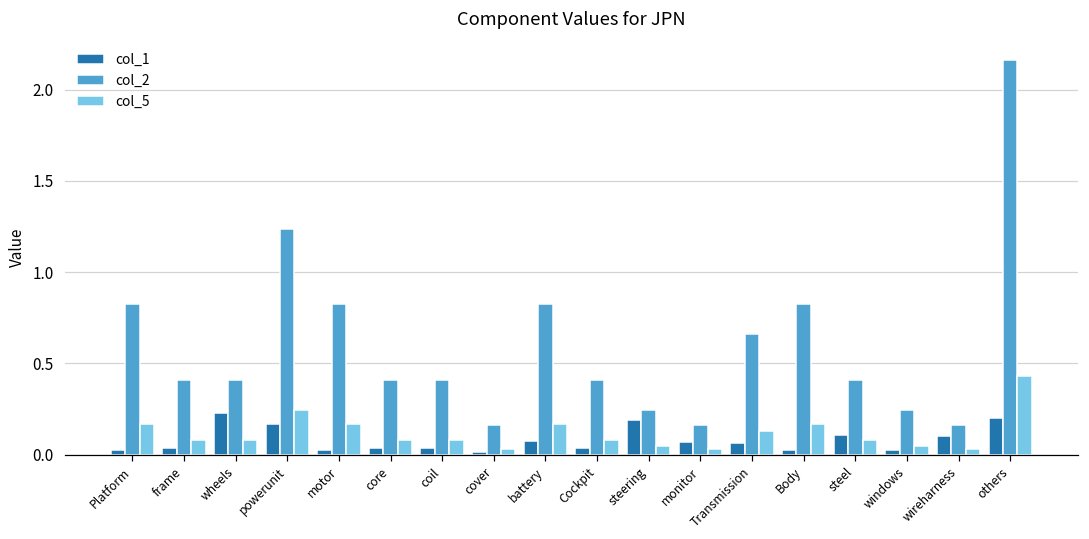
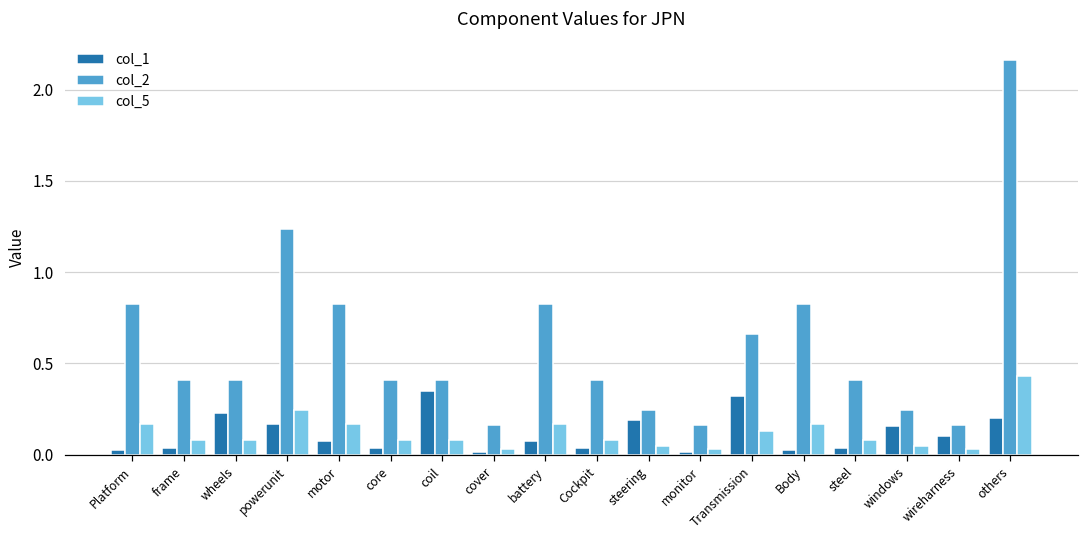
col_1, motor: 0.03 -> 0.08
col_1, coil: 0.04 -> 0.35
col_1, monitor: 0.07 -> 0.02
col_1, Transmission: 0.06 -> 0.32
col_1, steel: 0.11 -> 0.04
col_1, windows: 0.02 -> 0.16
